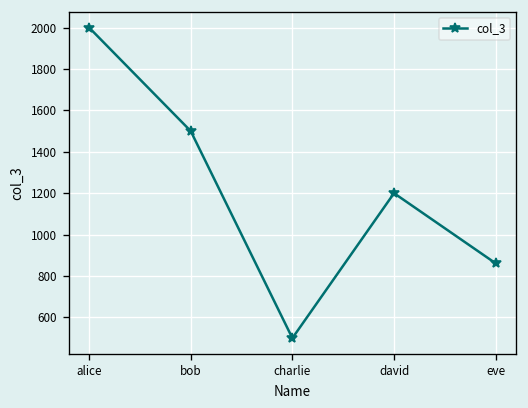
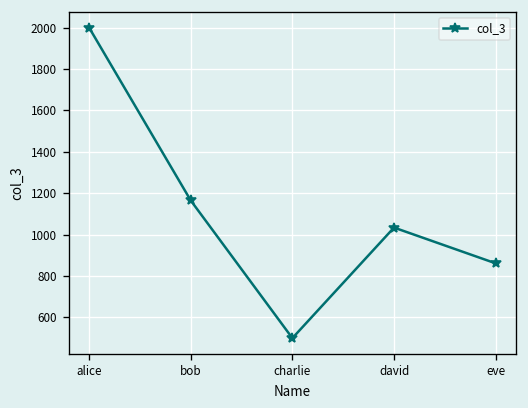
bob: 1500 -> 1170
david: 1200 -> 1030
